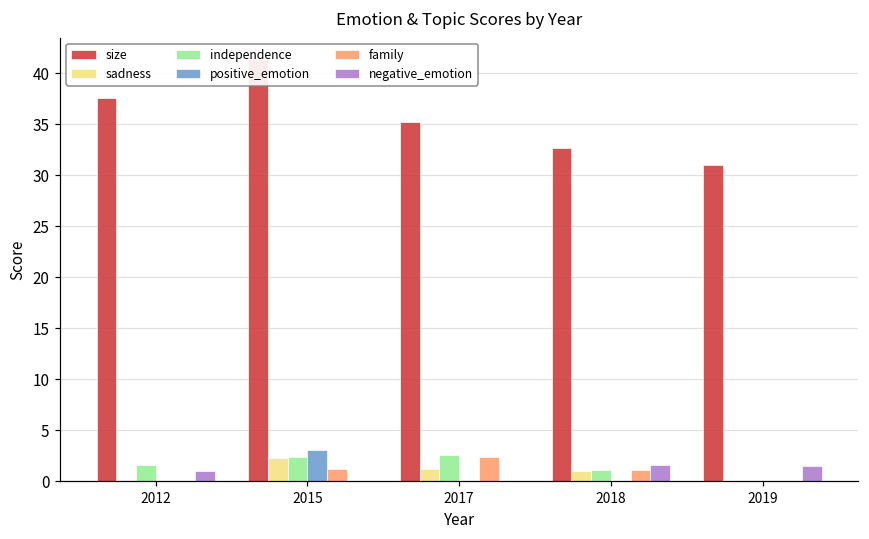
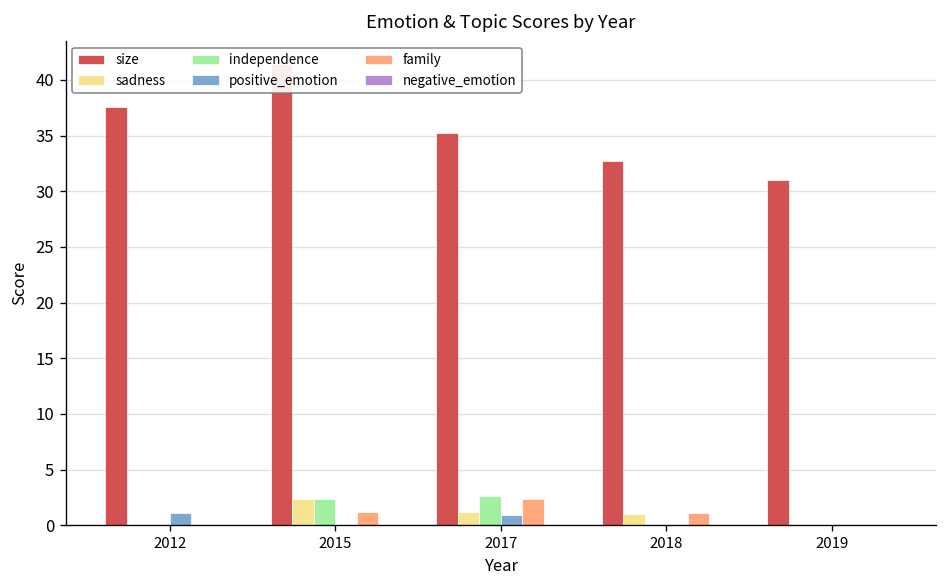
independence, 2012: 2 -> 0
positive_emotion, 2012: 0 -> 1
negative_emotion, 2012: 1 -> 0
positive_emotion, 2015: 3 -> 0
positive_emotion, 2017: 0 -> 1
independence, 2018: 1 -> 0
negative_emotion, 2018: 2 -> 0
negative_emotion, 2019: 2 -> 0
